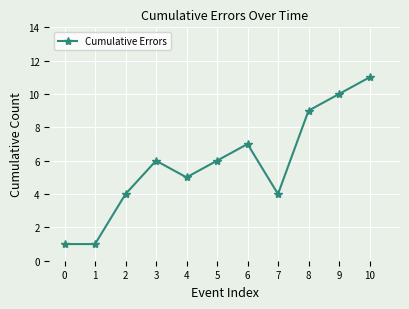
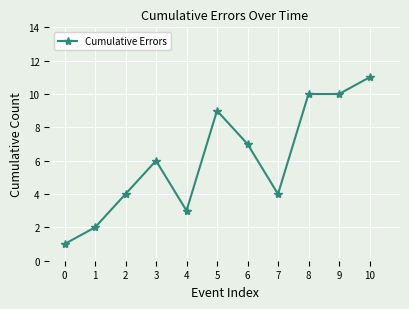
1: 1 -> 2
4: 5 -> 3
5: 6 -> 9
8: 9 -> 10
